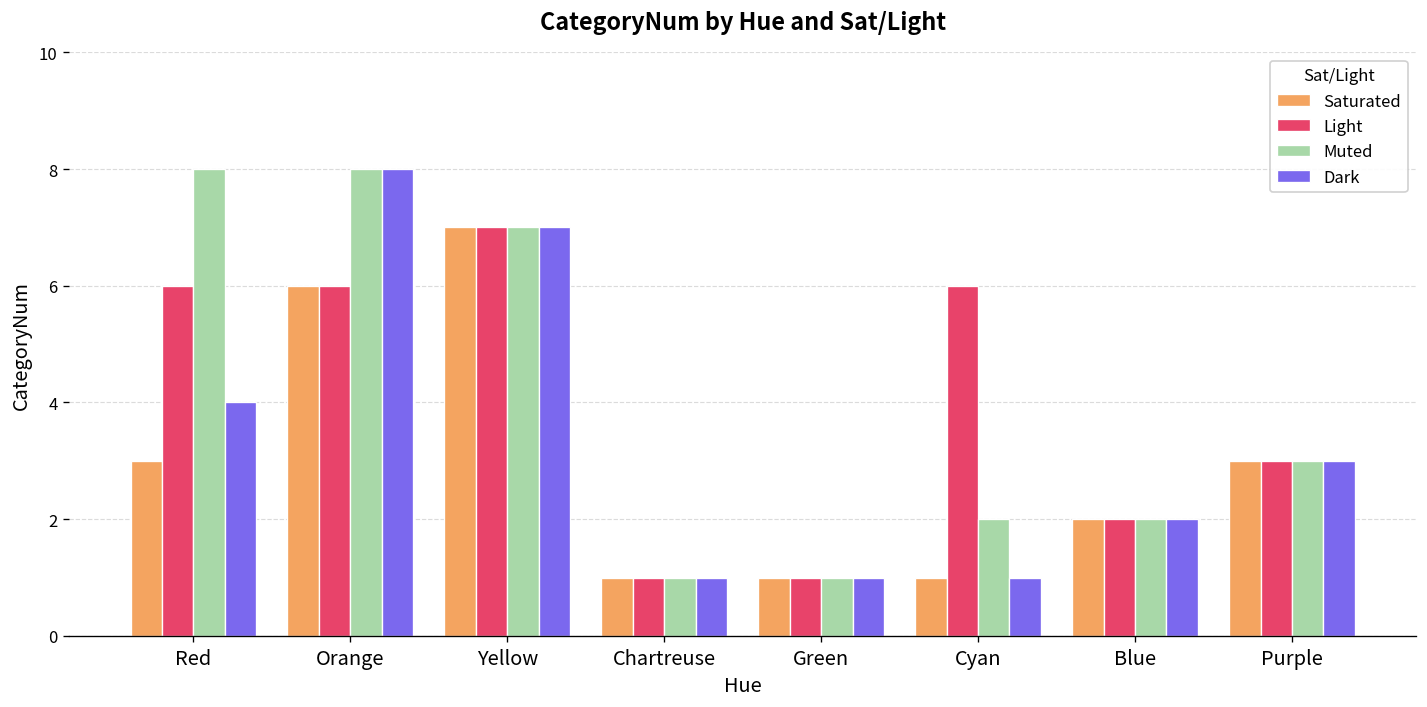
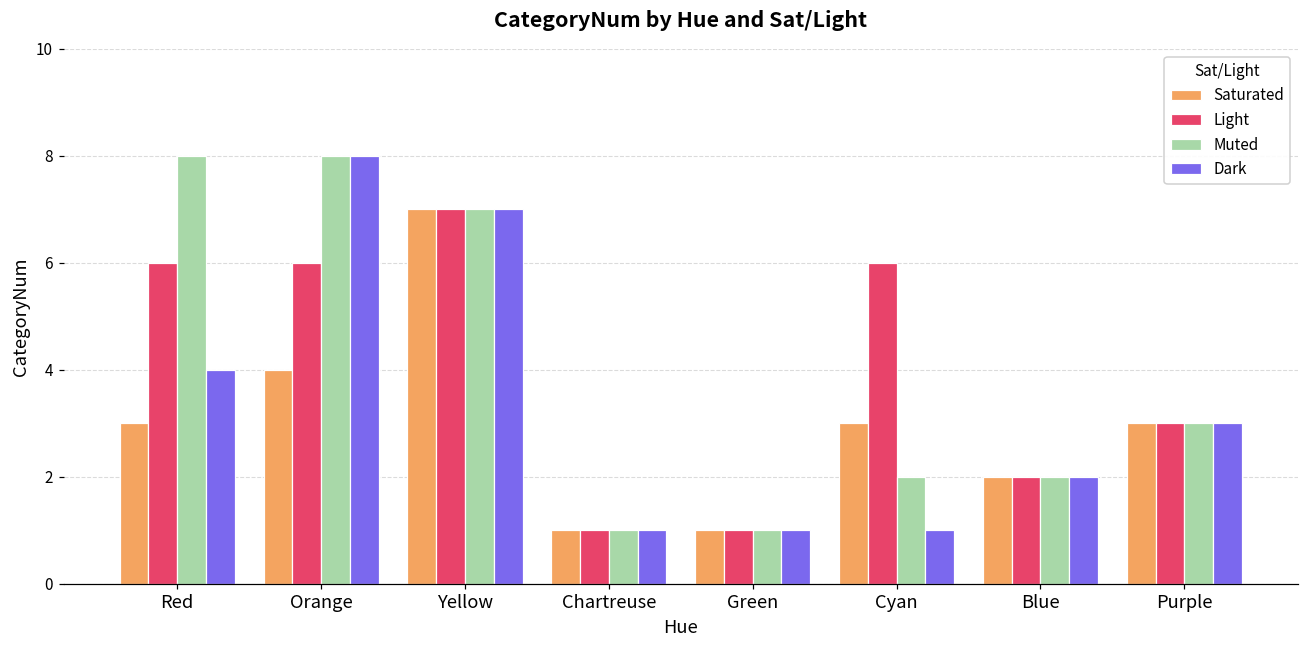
Saturated, Orange: 6 -> 4
Saturated, Cyan: 1 -> 3
